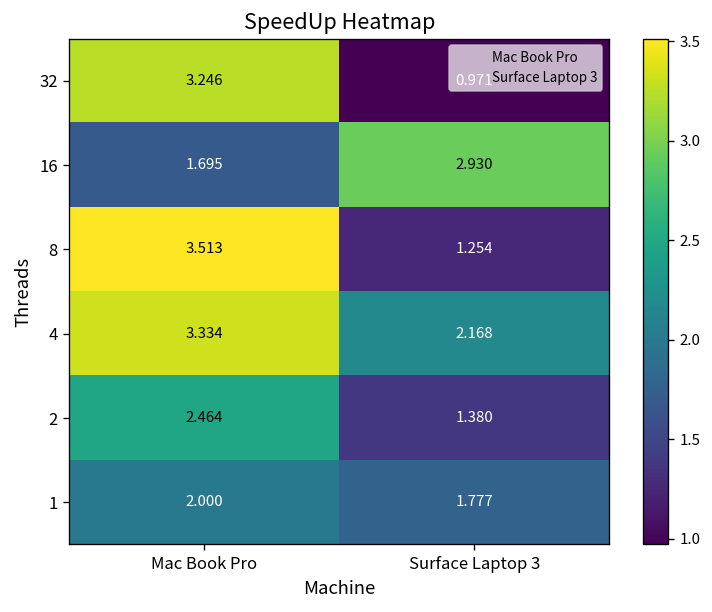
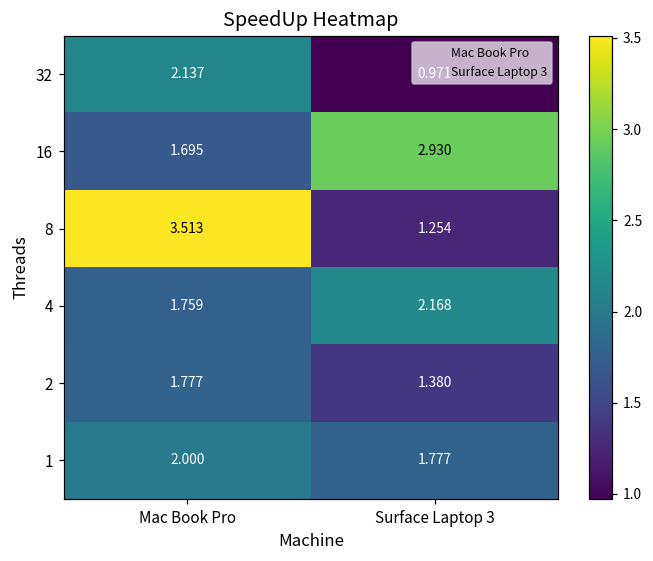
32, Mac Book Pro: 3.246 -> 2.137
4, Mac Book Pro: 3.334 -> 1.759
2, Mac Book Pro: 2.464 -> 1.777
